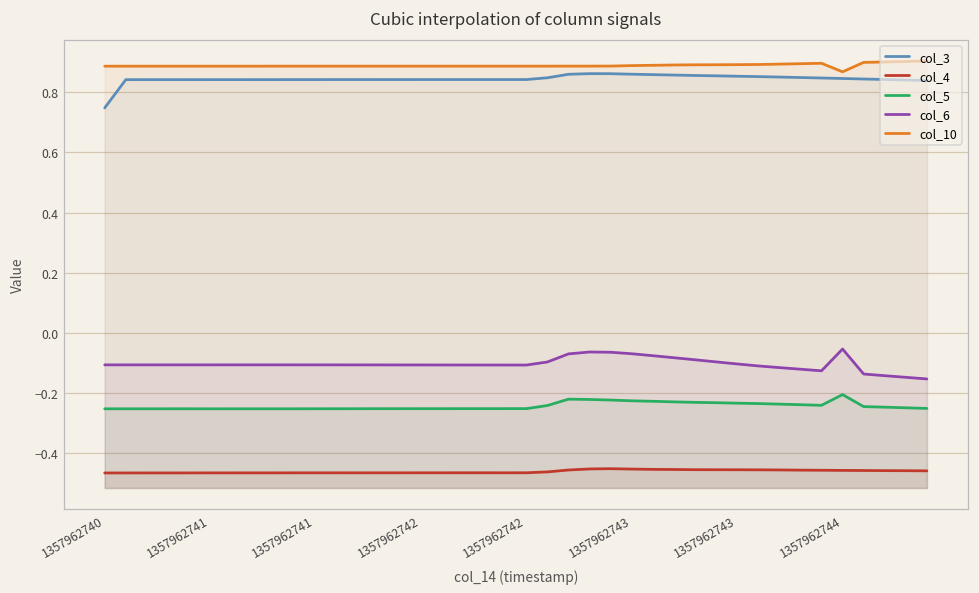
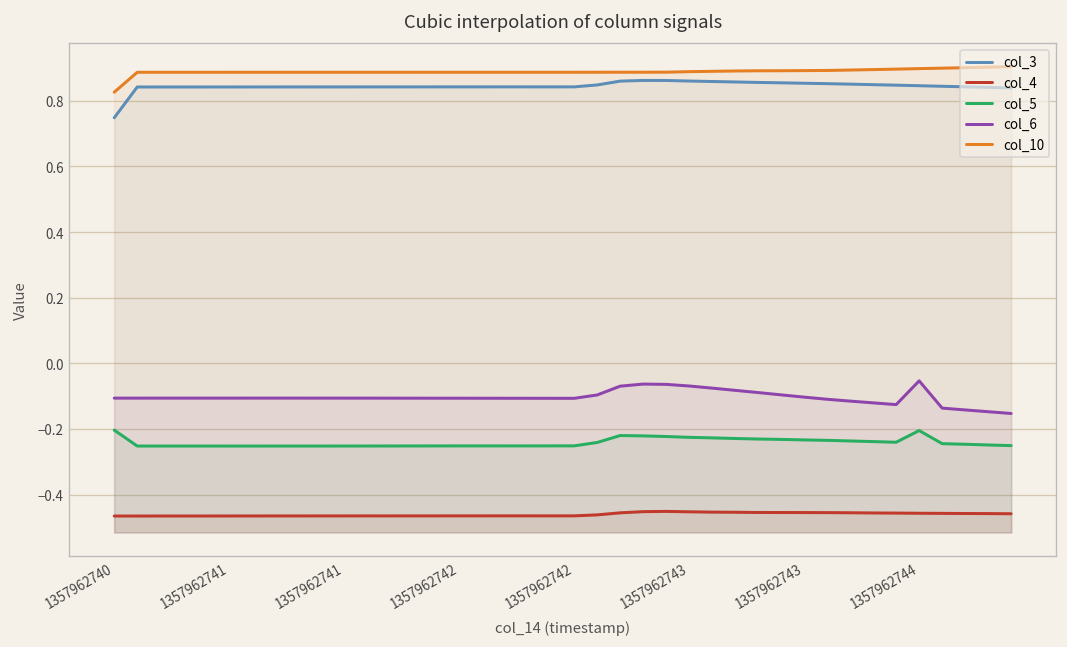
col_5, 1357962740: -0.25 -> -0.20
col_10, 1357962740: 0.89 -> 0.83
col_10, 1357962744: 0.87 -> 0.90
